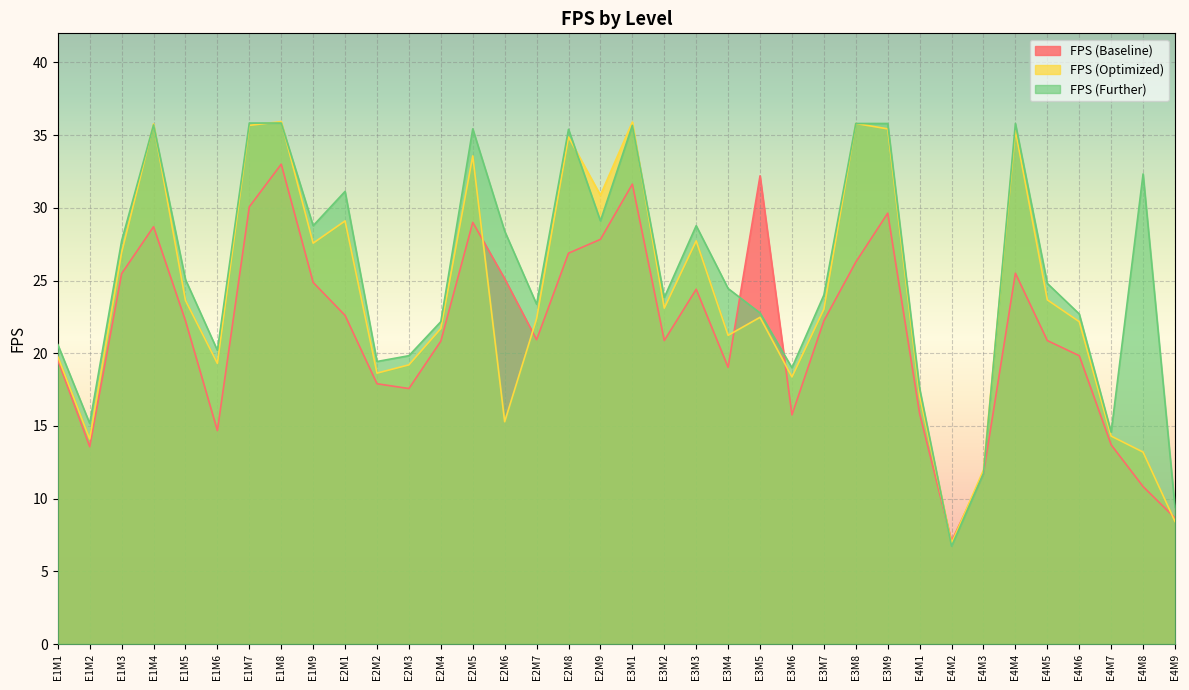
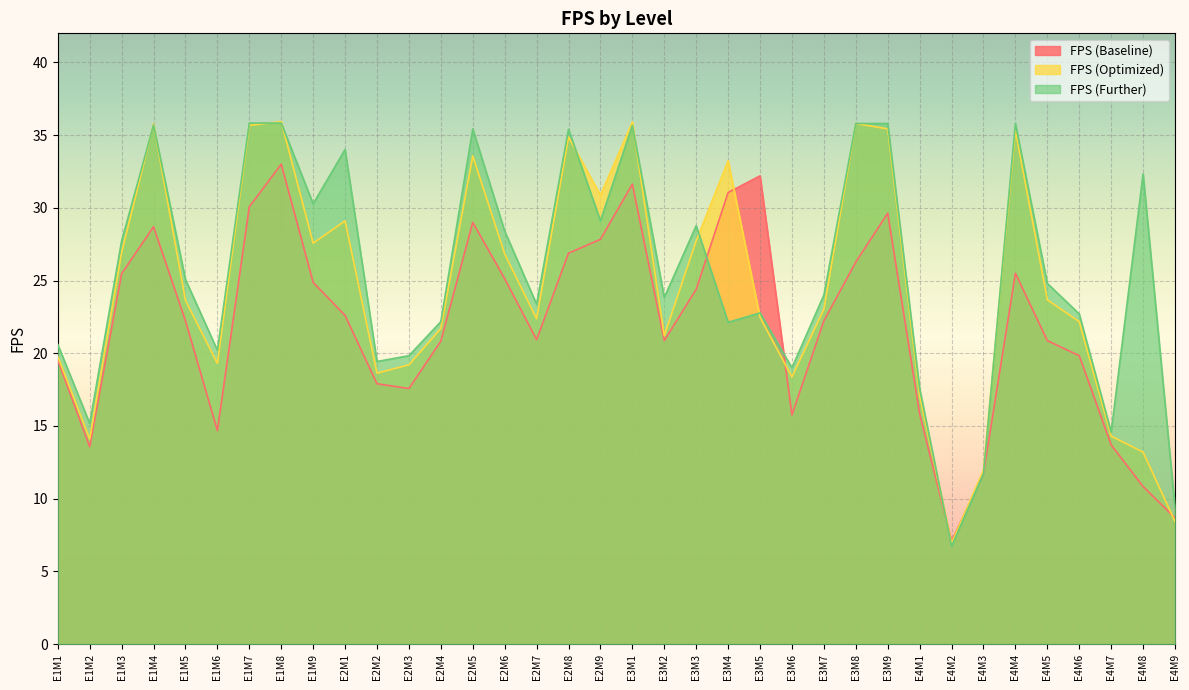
FPS (Further), E1M9: 28.8 -> 30.3
FPS (Further), E2M1: 31.1 -> 34.0
FPS (Optimized), E2M6: 15.3 -> 26.8
FPS (Optimized), E3M2: 23.1 -> 21.2
FPS (Baseline), E3M4: 19.0 -> 31.1
FPS (Optimized), E3M4: 21.2 -> 33.2
FPS (Further), E3M4: 24.5 -> 22.1
